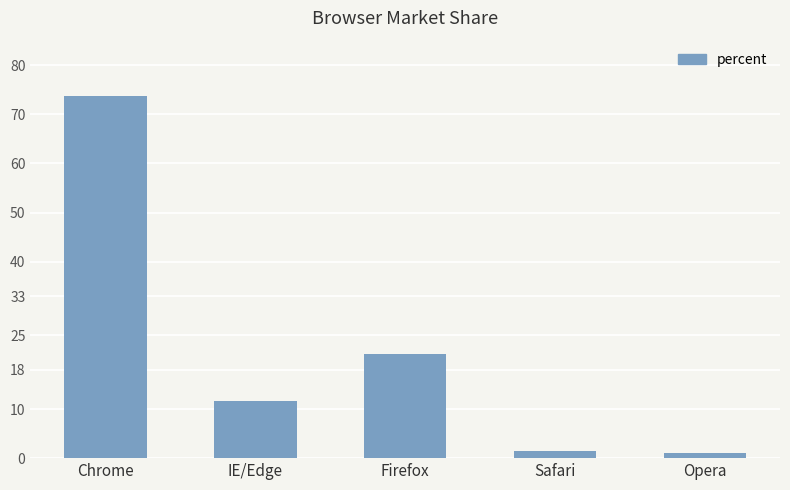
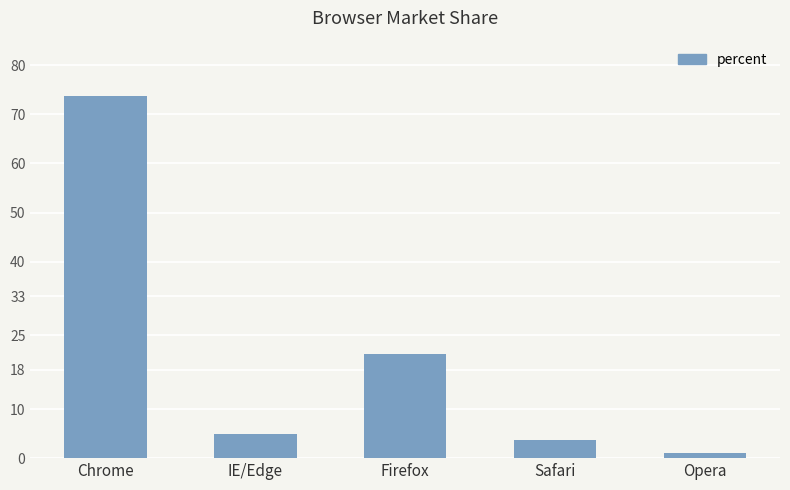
IE/Edge: 12 -> 5
Safari: 1 -> 4
